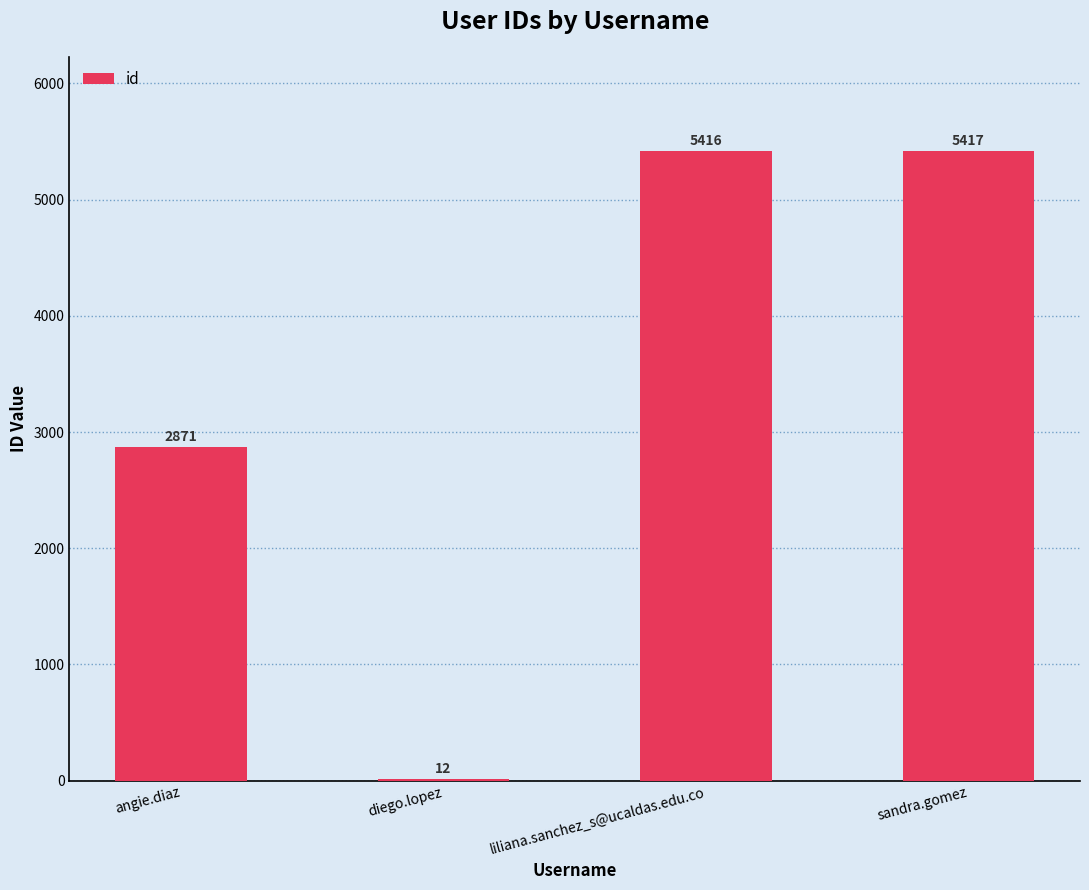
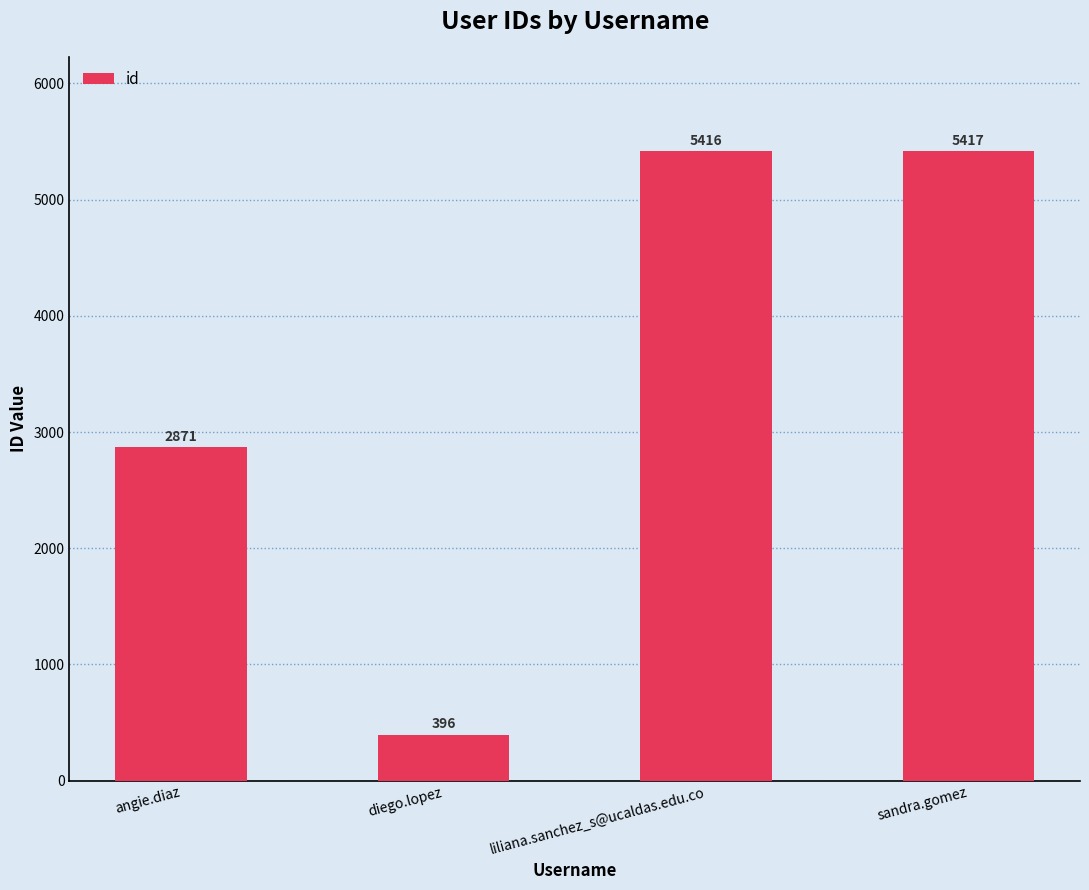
diego.lopez: 12 -> 396
